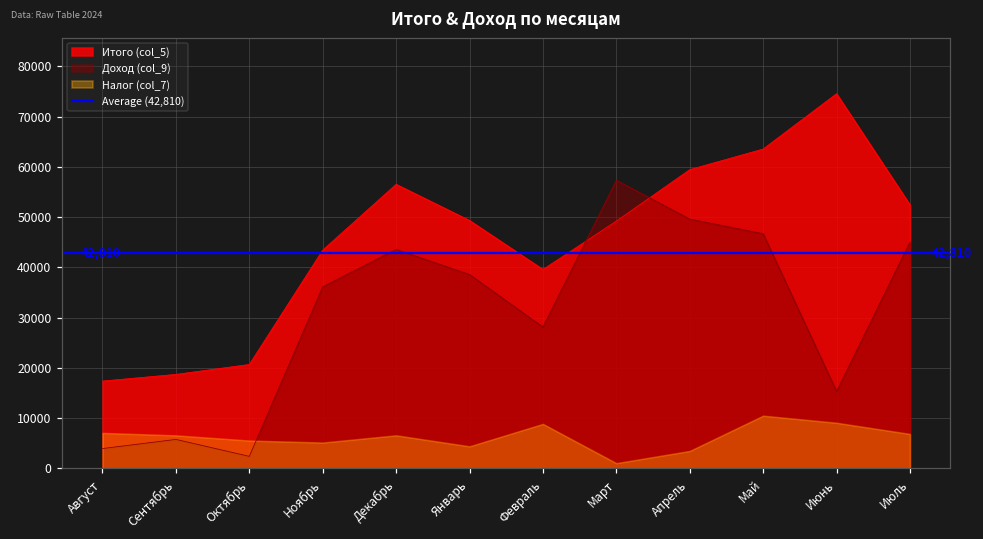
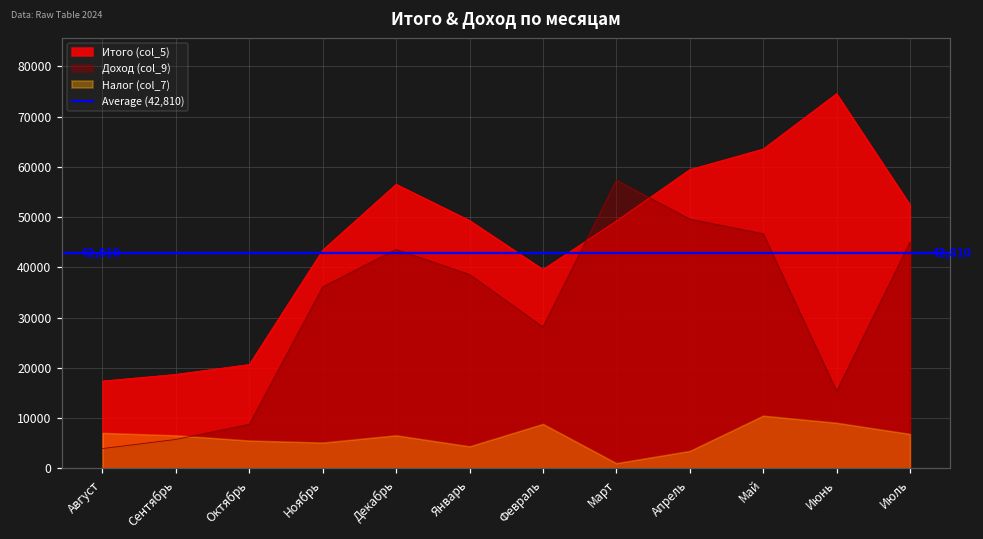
Доход (col_9), Октябрь: 2000 -> 9000
